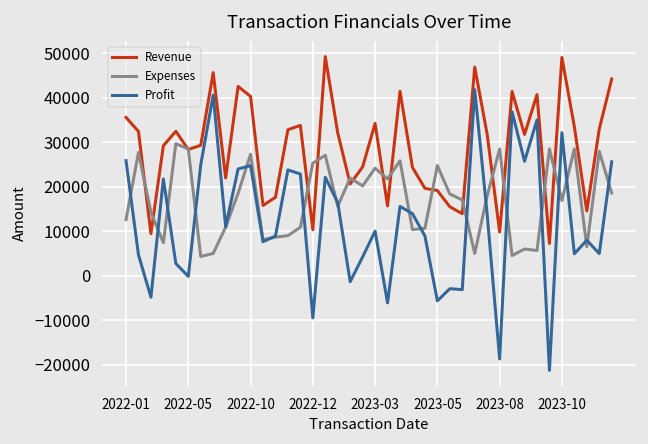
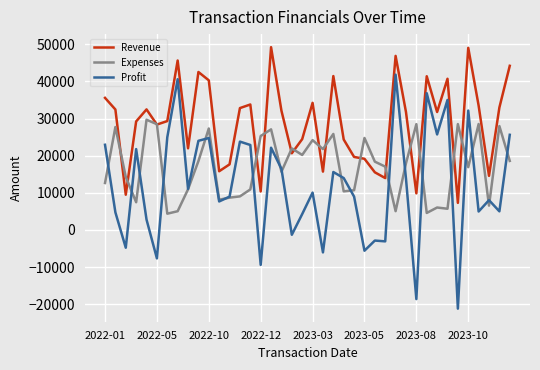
Profit, 2022-01: 26000 -> 23000
Profit, 2022-05: 0 -> -8000
